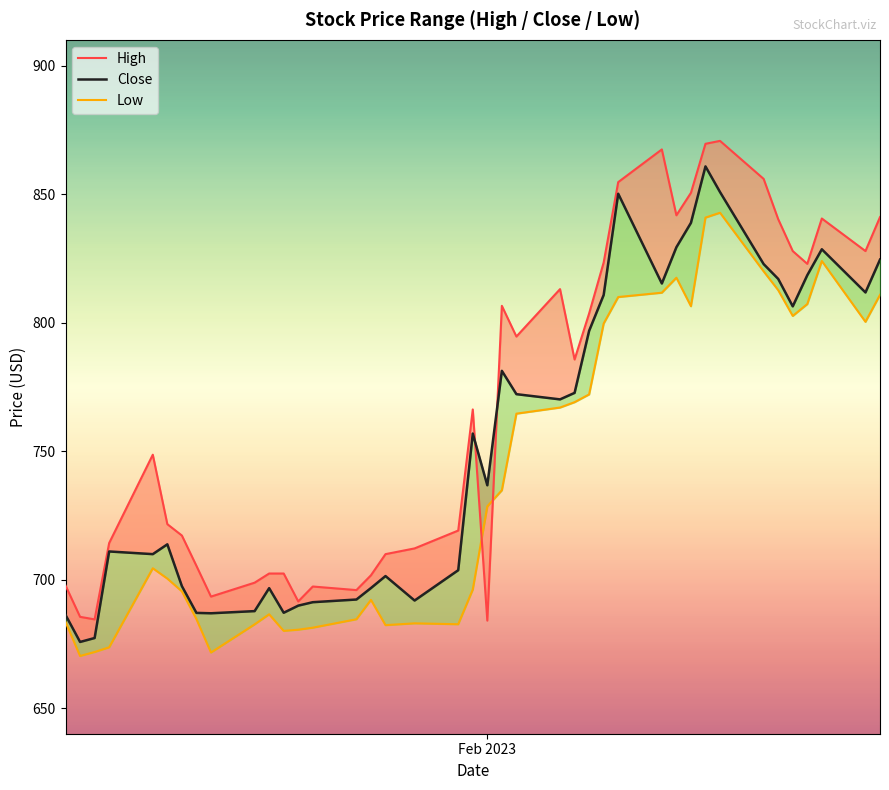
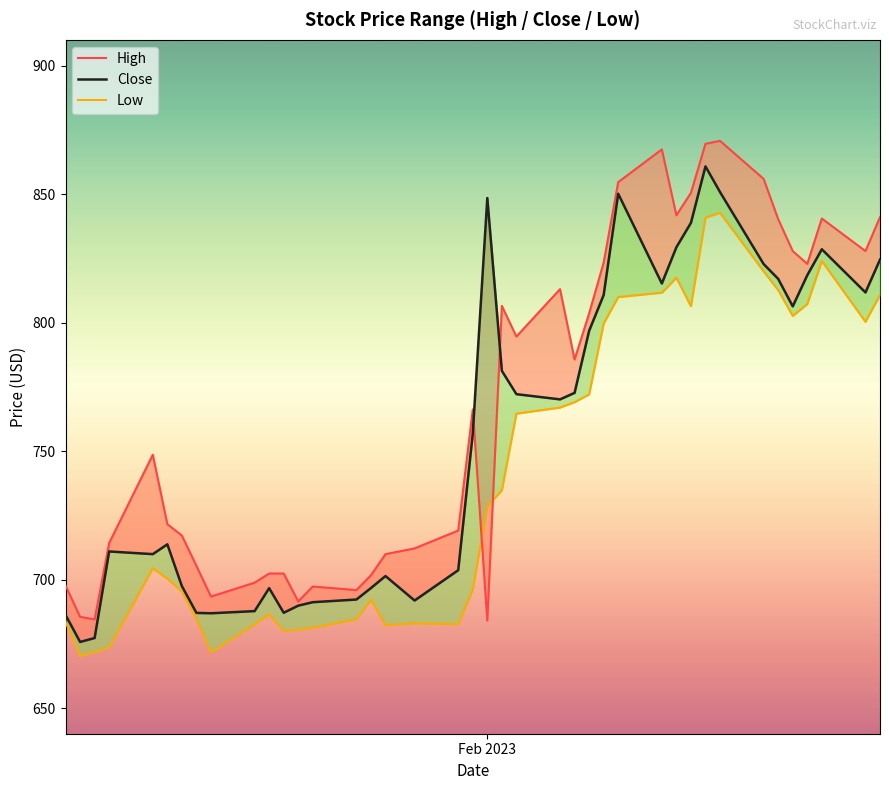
Close, Feb 2023: 737 -> 848
